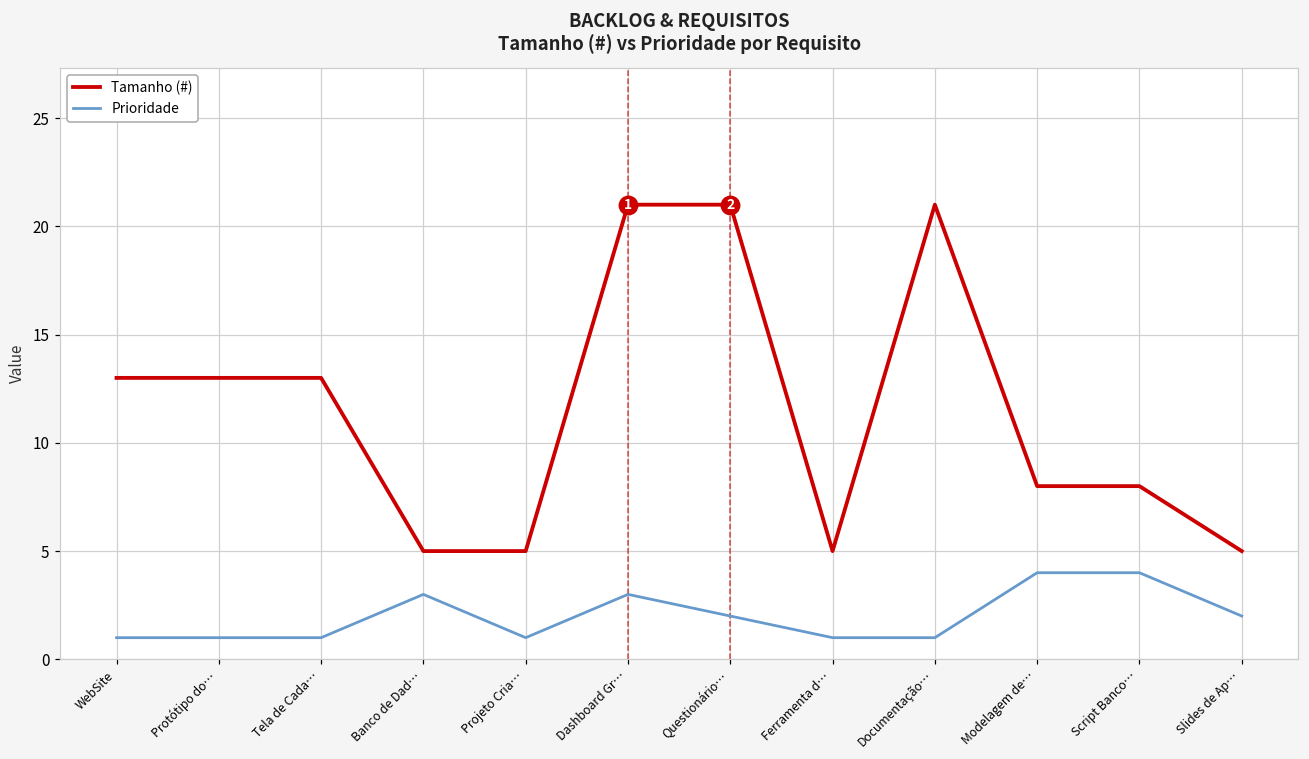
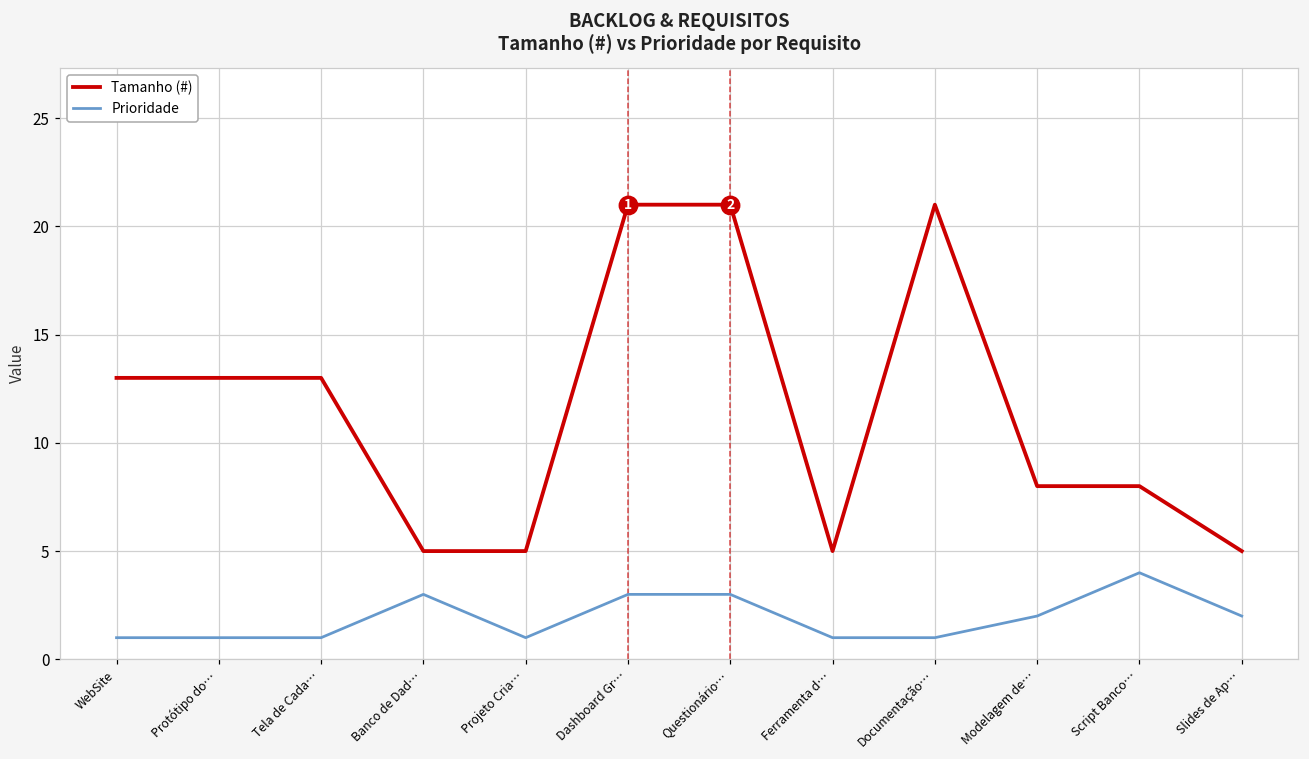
Prioridade, Questionário…: 2 -> 3
Prioridade, Modelagem de…: 4 -> 2
